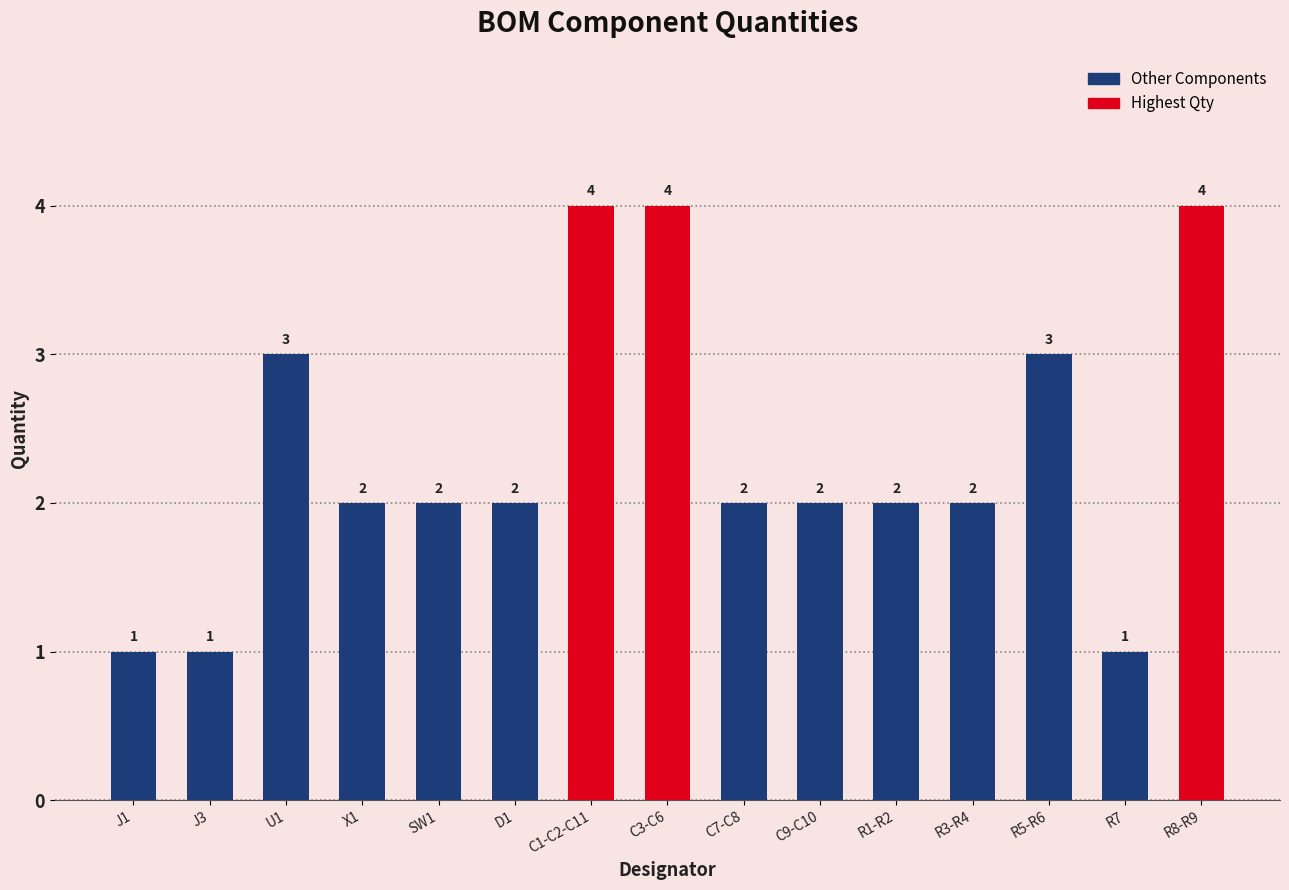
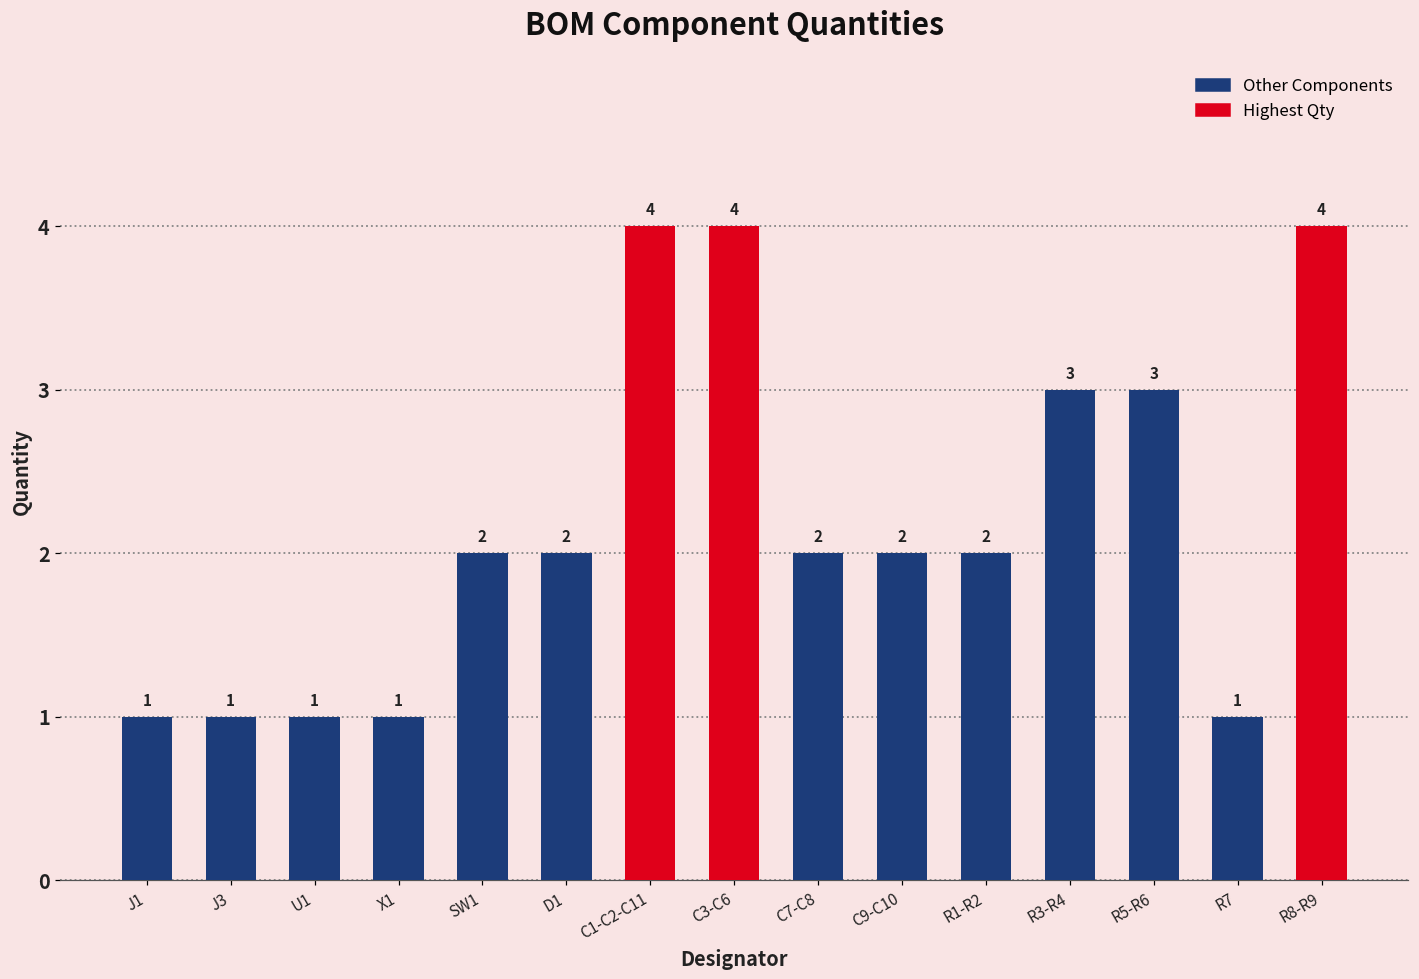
U1: 3 -> 1
X1: 2 -> 1
R3-R4: 2 -> 3
